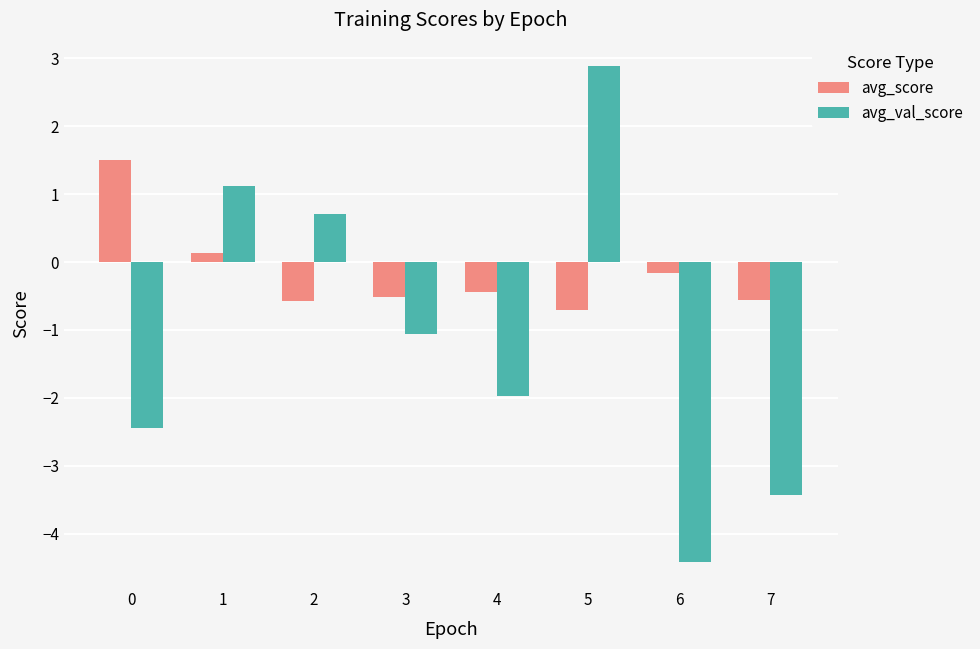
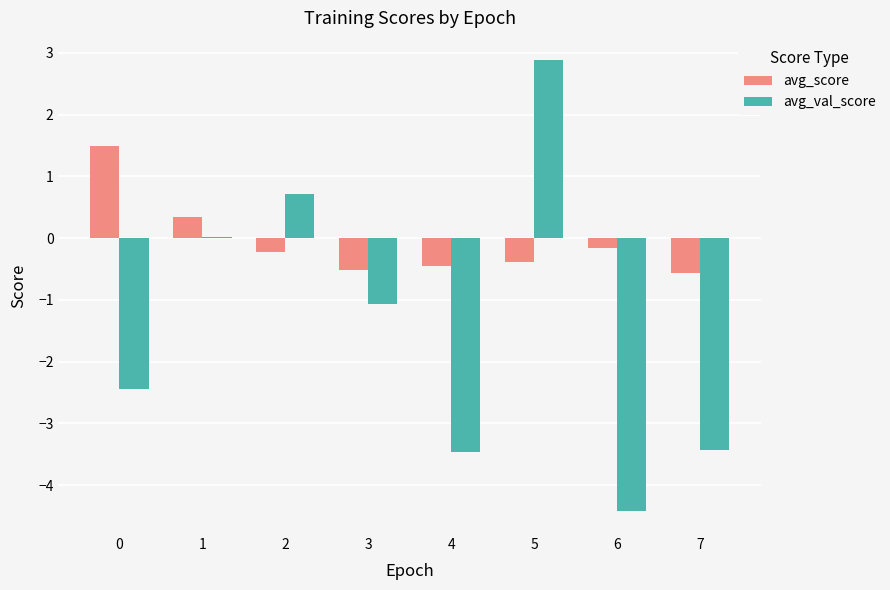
avg_score, 1: 0.1 -> 0.3
avg_val_score, 1: 1.1 -> 0.0
avg_score, 2: -0.6 -> -0.2
avg_val_score, 4: -2.0 -> -3.5
avg_score, 5: -0.7 -> -0.4
